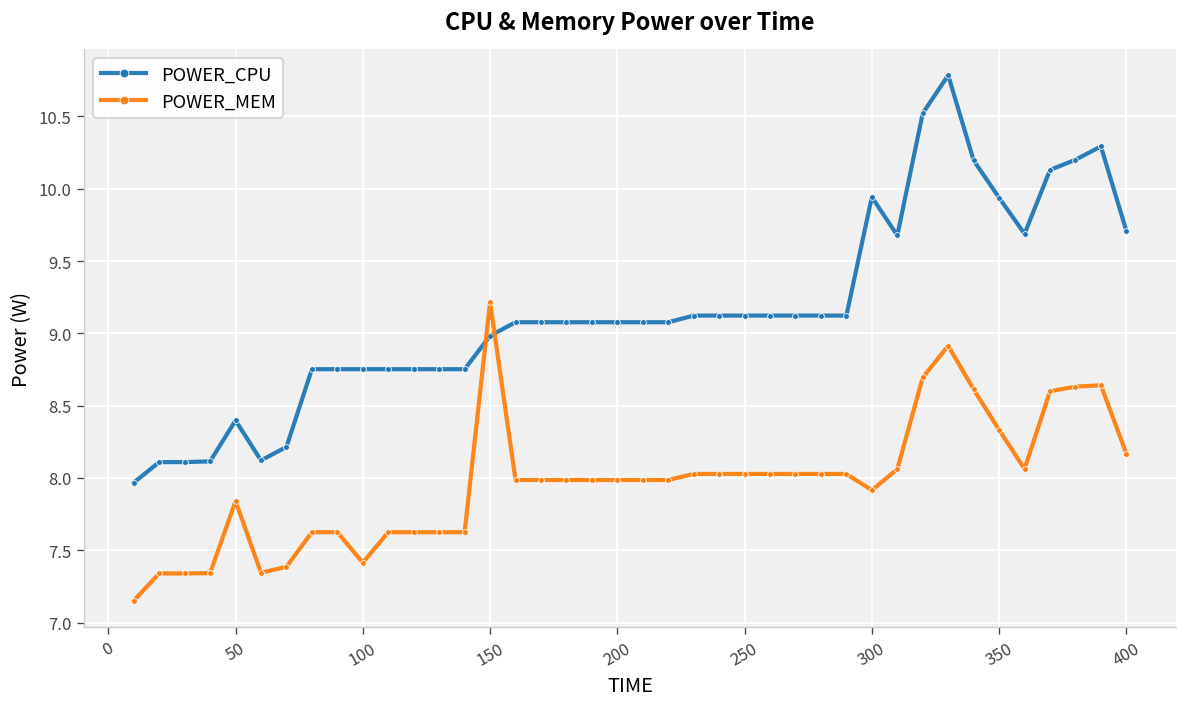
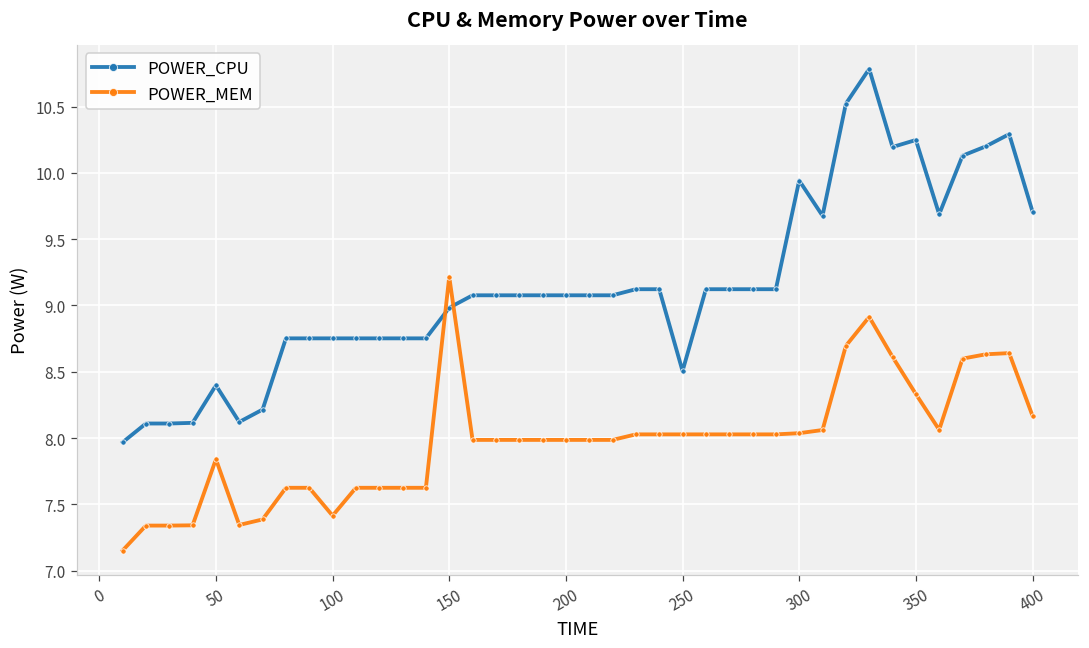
POWER_CPU, 250: 9.12 -> 8.51
POWER_MEM, 300: 7.92 -> 8.04
POWER_CPU, 350: 9.94 -> 10.25
